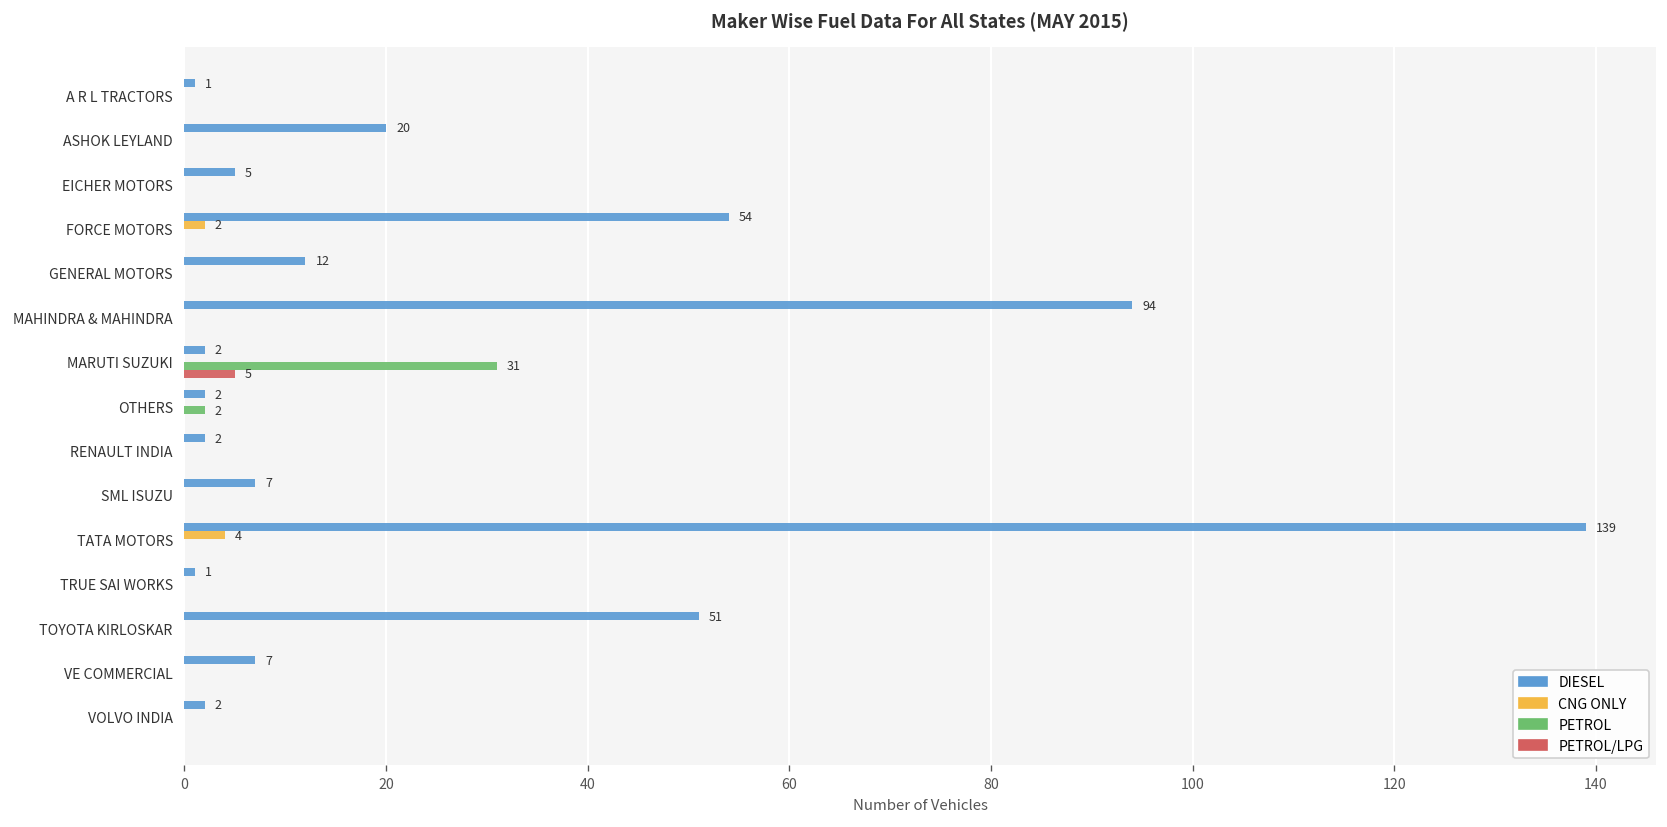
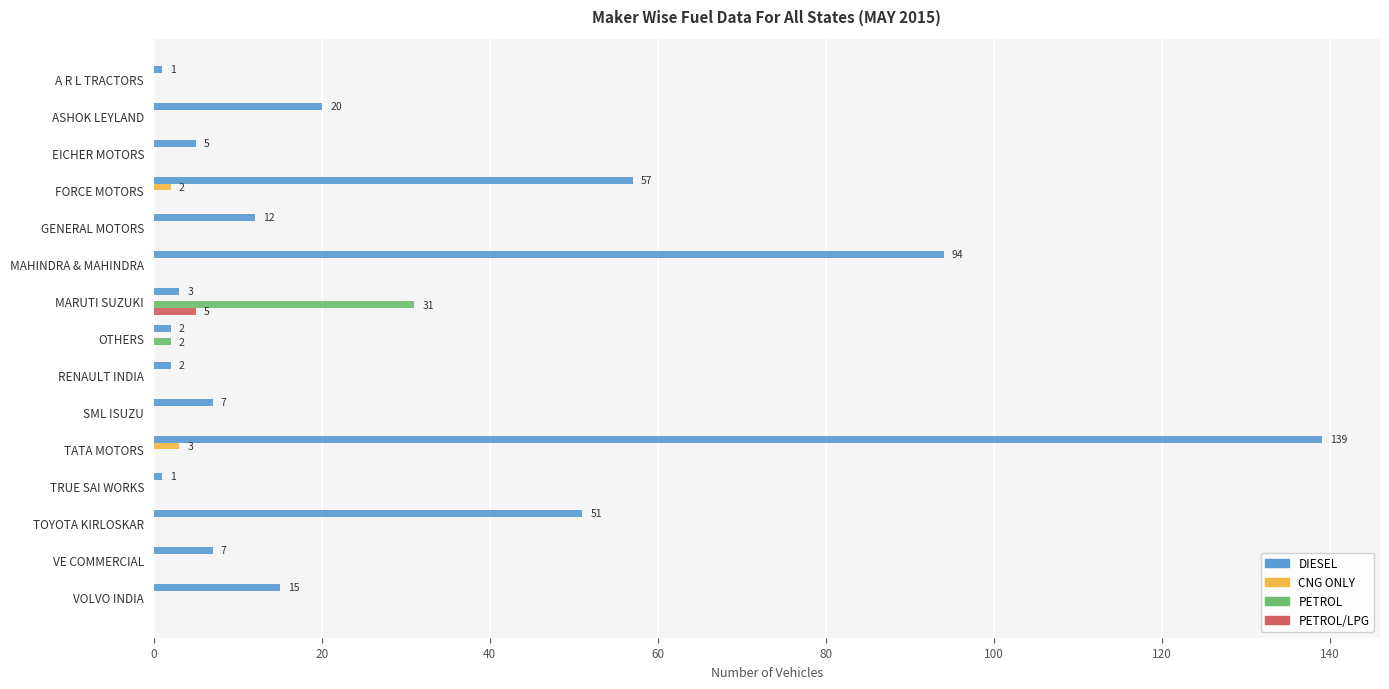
DIESEL, FORCE MOTORS: 54 -> 57
DIESEL, MARUTI SUZUKI: 2 -> 3
CNG ONLY, TATA MOTORS: 4 -> 3
DIESEL, VOLVO INDIA: 2 -> 15
